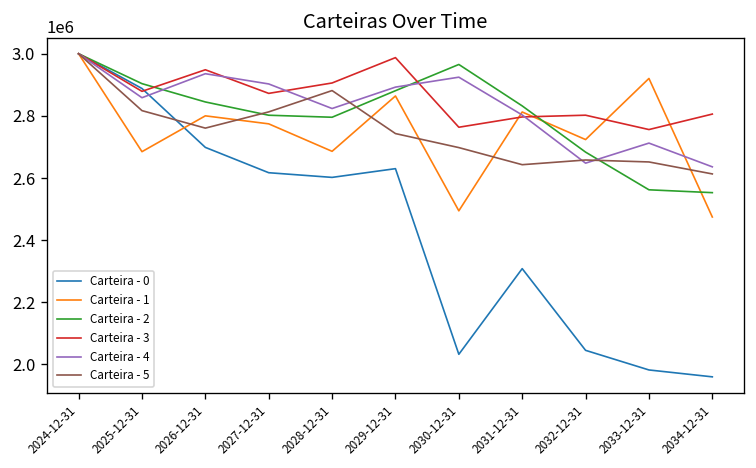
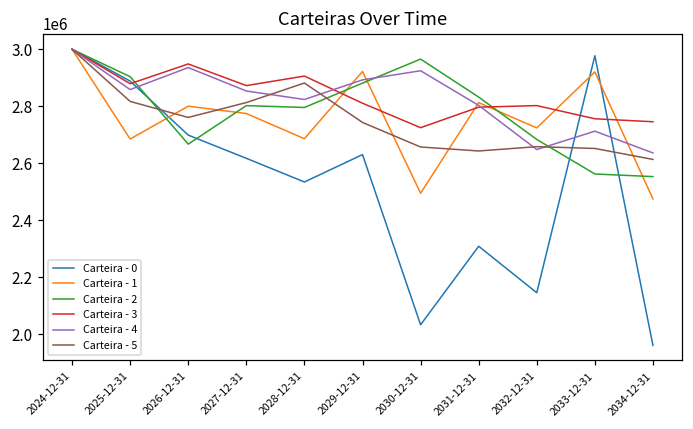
Carteira - 2, 2026-12-31: 2840000 -> 2670000
Carteira - 4, 2027-12-31: 2900000 -> 2850000
Carteira - 0, 2028-12-31: 2600000 -> 2530000
Carteira - 1, 2029-12-31: 2860000 -> 2920000
Carteira - 3, 2029-12-31: 2990000 -> 2810000
Carteira - 3, 2030-12-31: 2760000 -> 2720000
Carteira - 5, 2030-12-31: 2700000 -> 2660000
Carteira - 0, 2032-12-31: 2050000 -> 2140000
Carteira - 0, 2033-12-31: 1980000 -> 2980000
Carteira - 3, 2034-12-31: 2810000 -> 2750000
